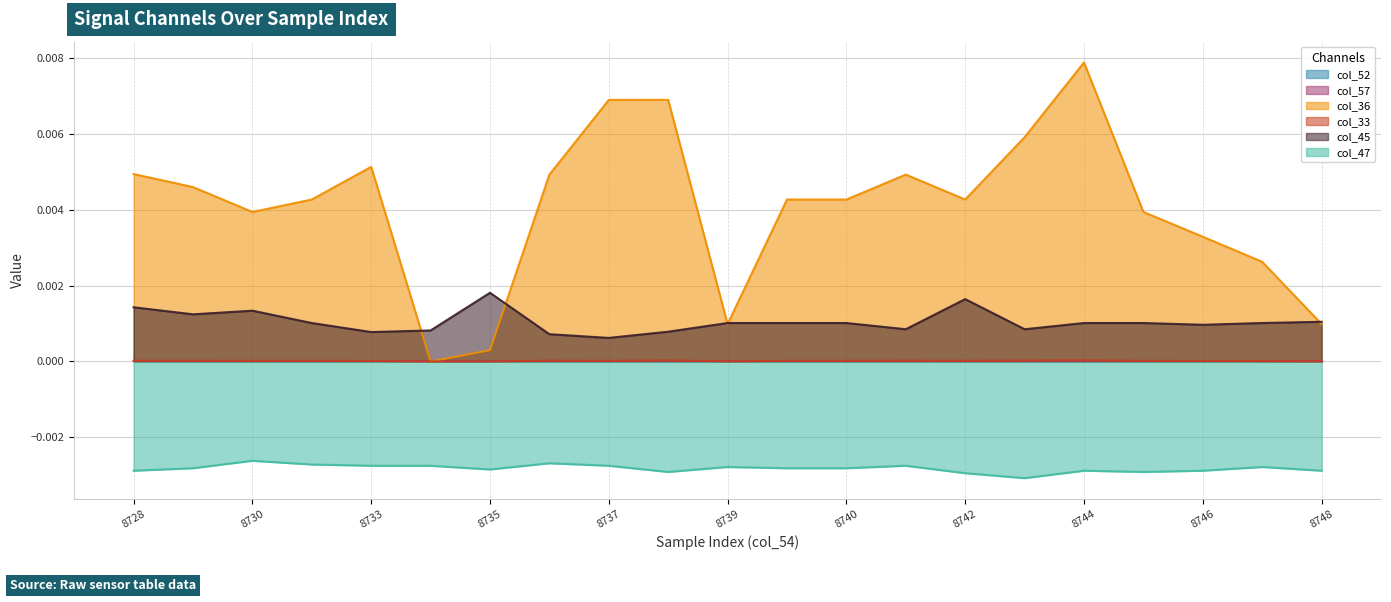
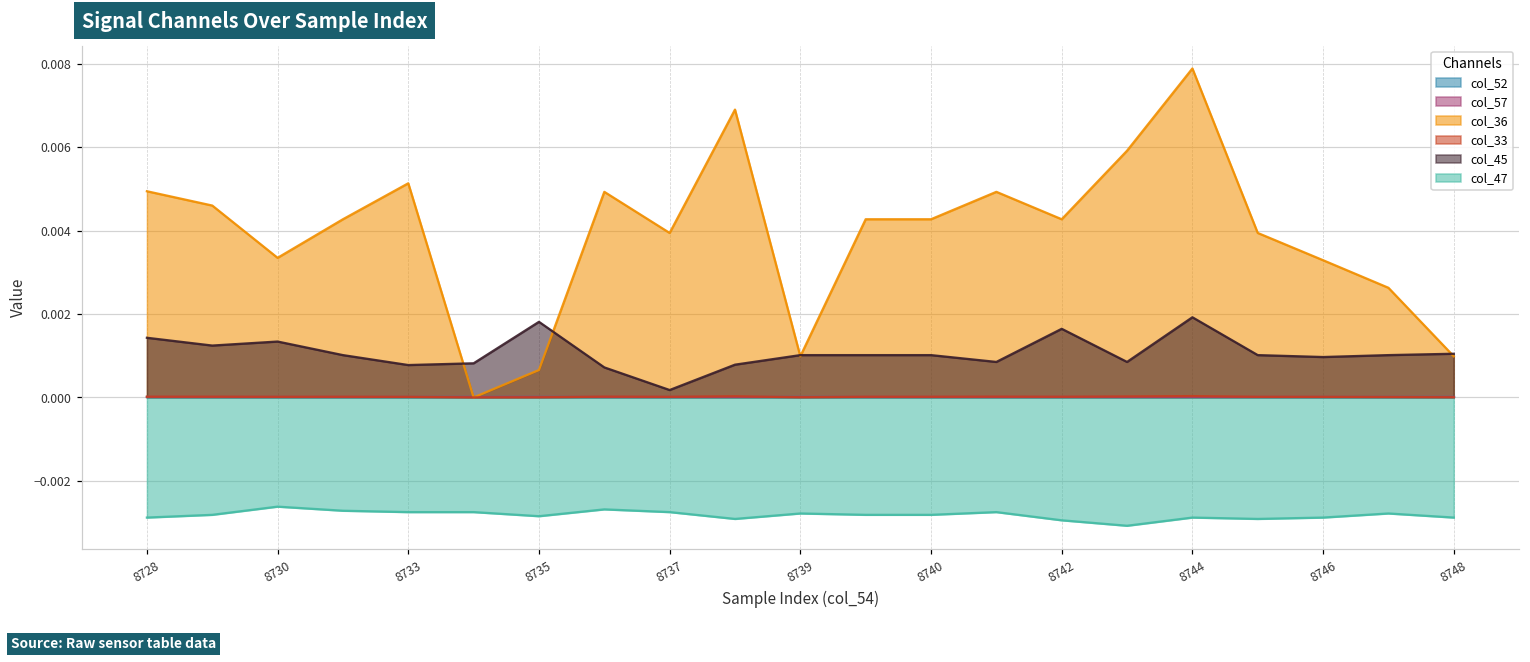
col_36, 8730: 0.0039 -> 0.0033
col_36, 8735: 0.0003 -> 0.0007
col_36, 8737: 0.0069 -> 0.0039
col_45, 8737: 0.0006 -> 0.0002
col_45, 8744: 0.0010 -> 0.0019
